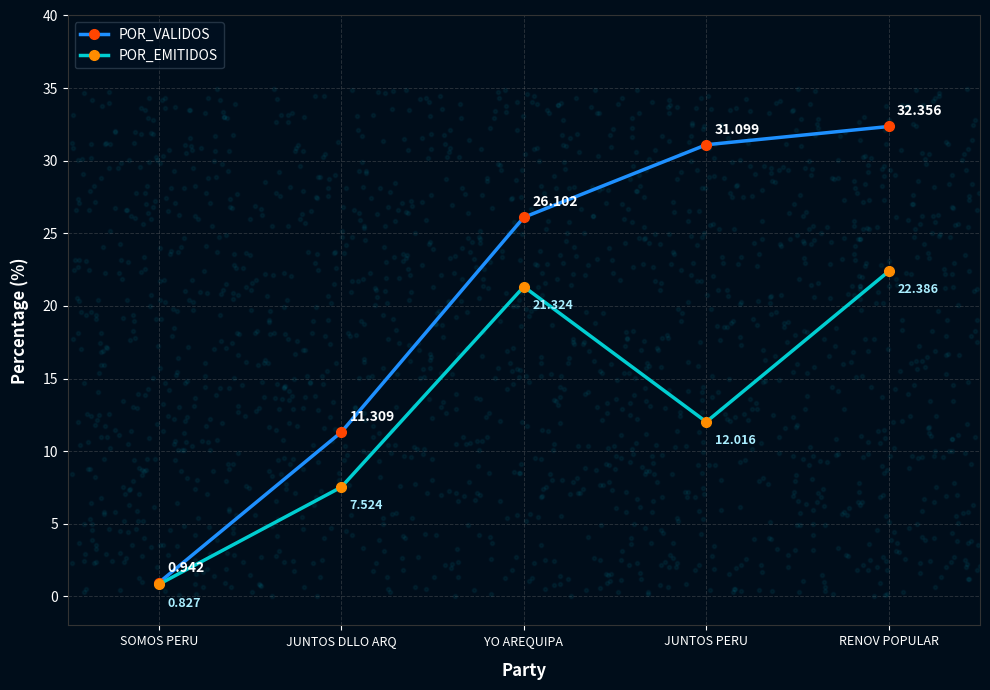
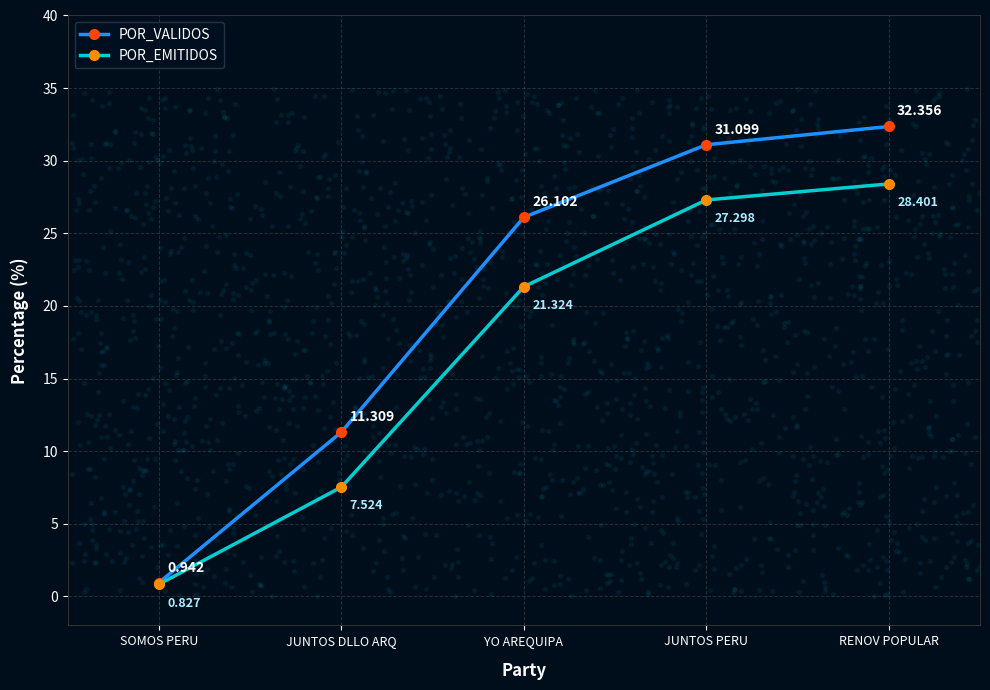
POR_EMITIDOS, JUNTOS PERU: 12.016 -> 27.298
POR_EMITIDOS, RENOV POPULAR: 22.386 -> 28.401
